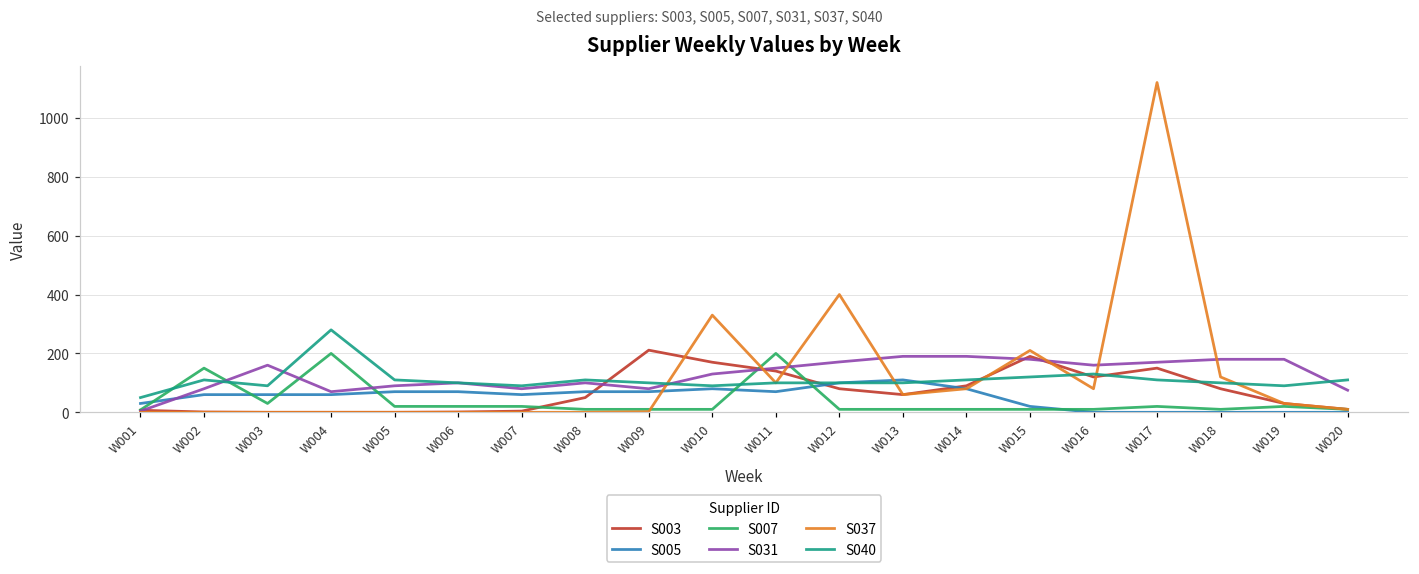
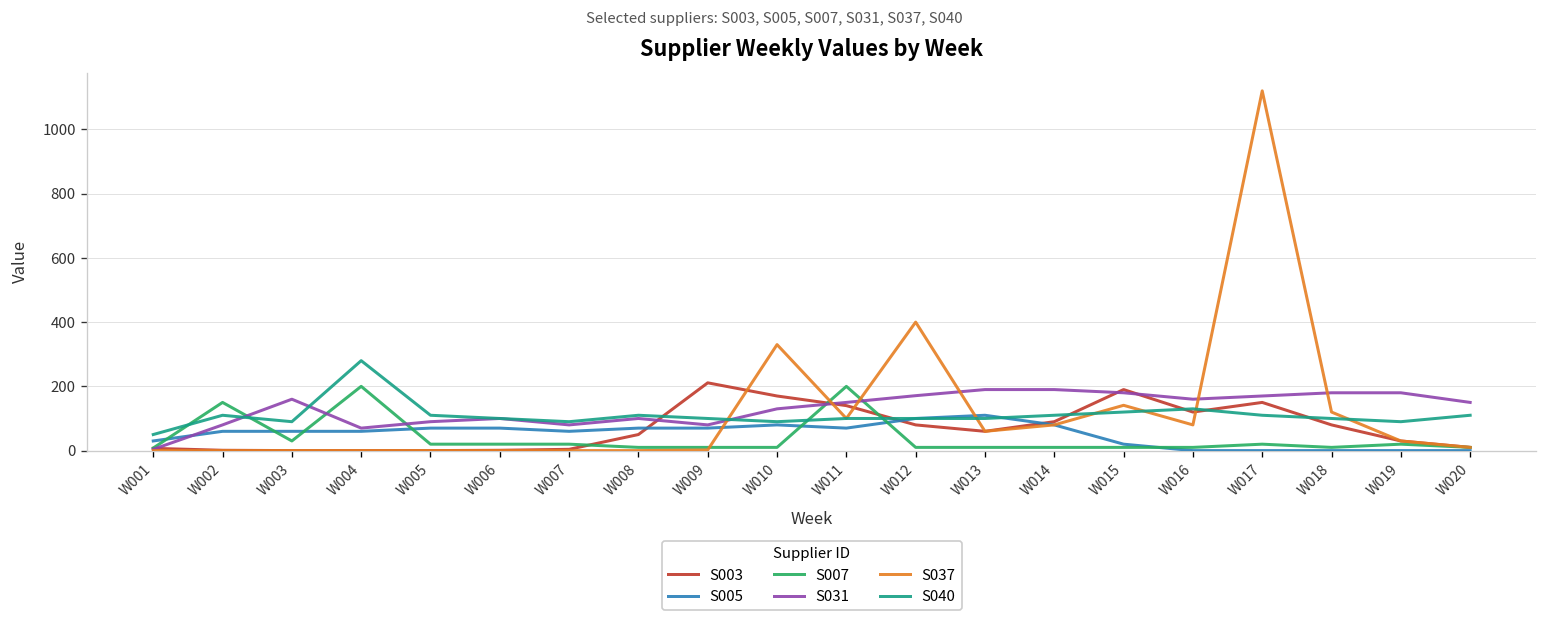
S037, W015: 210 -> 140
S031, W020: 80 -> 150
